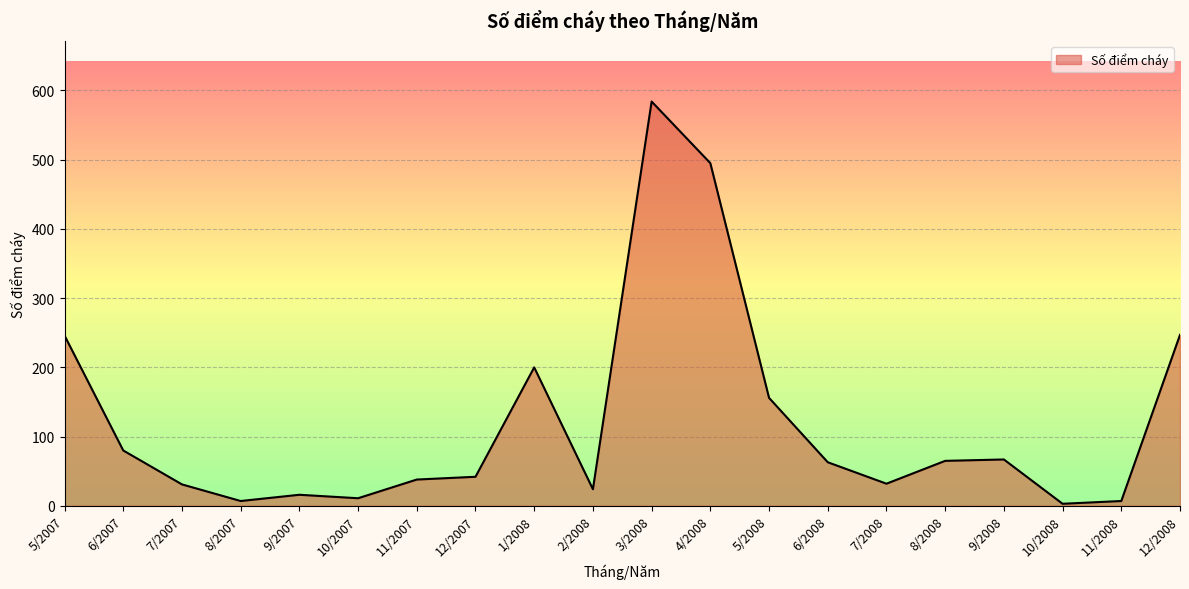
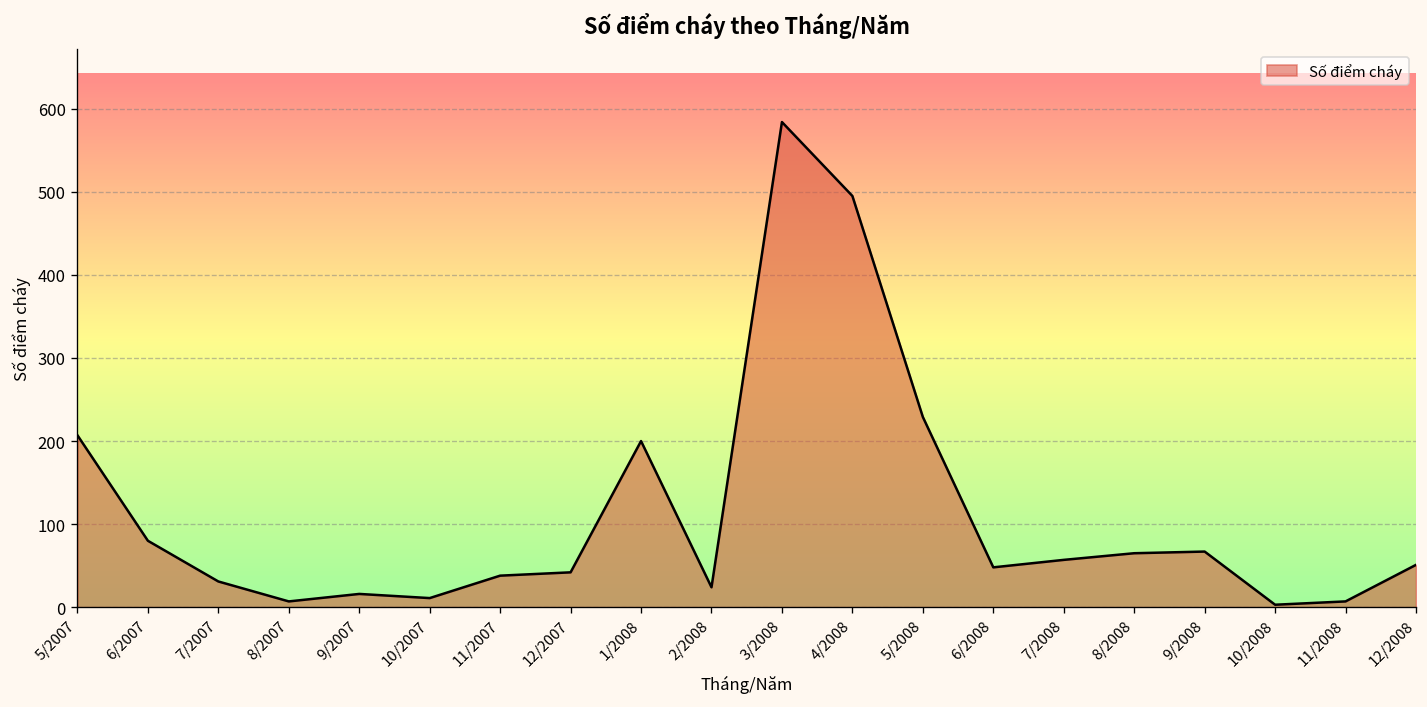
5/2007: 250 -> 210
5/2008: 160 -> 230
6/2008: 60 -> 50
7/2008: 30 -> 60
12/2008: 250 -> 50
